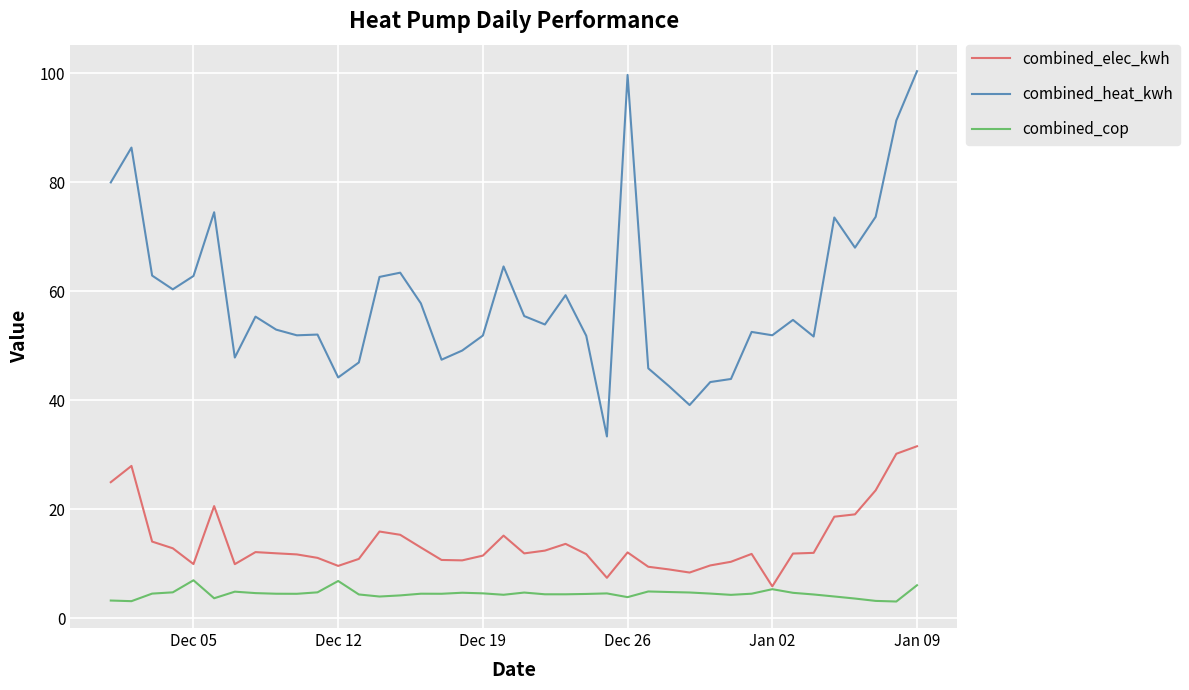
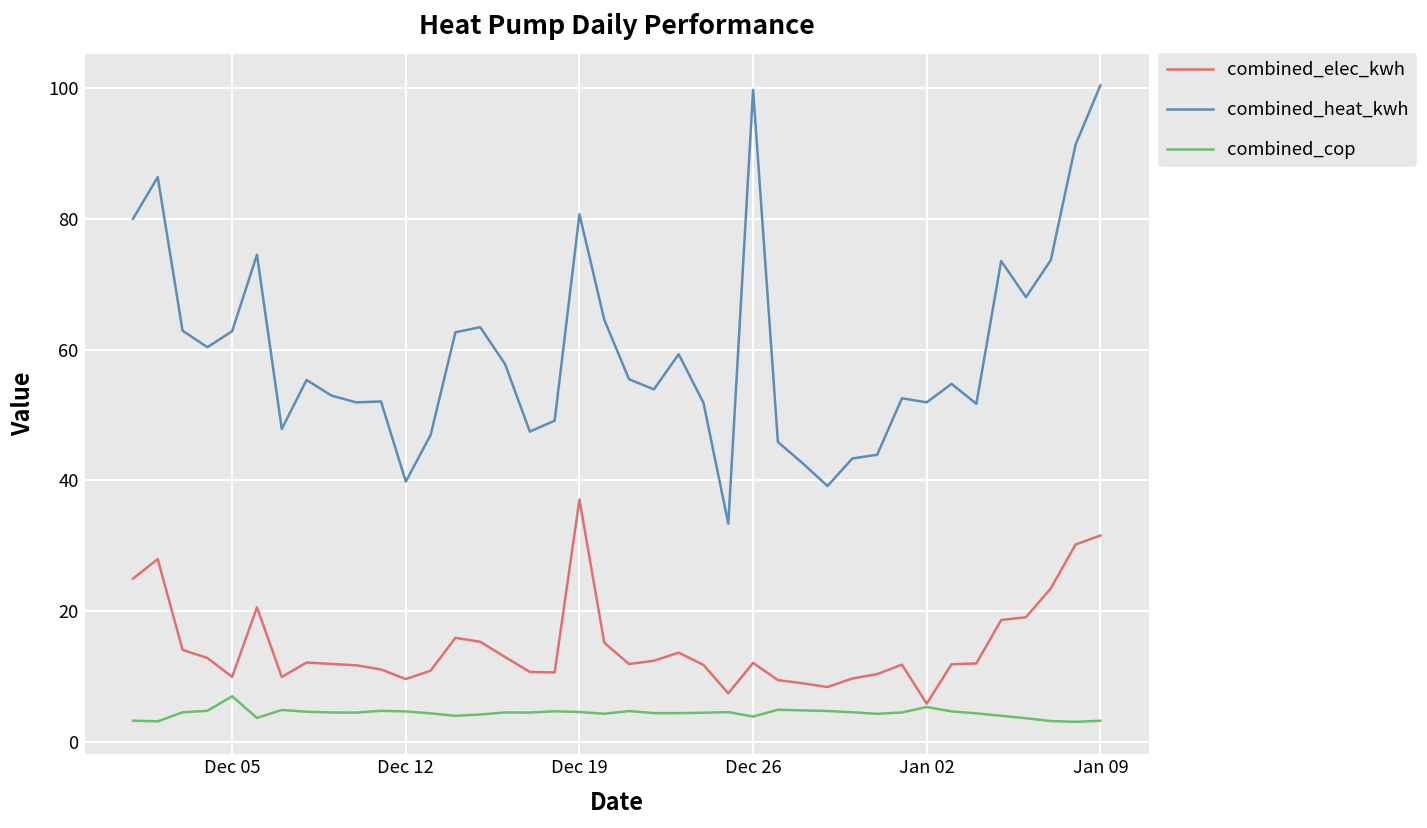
combined_heat_kwh, Dec 12: 44 -> 40
combined_cop, Dec 12: 7 -> 5
combined_elec_kwh, Dec 19: 11 -> 37
combined_heat_kwh, Dec 19: 52 -> 81
combined_cop, Jan 09: 6 -> 3
